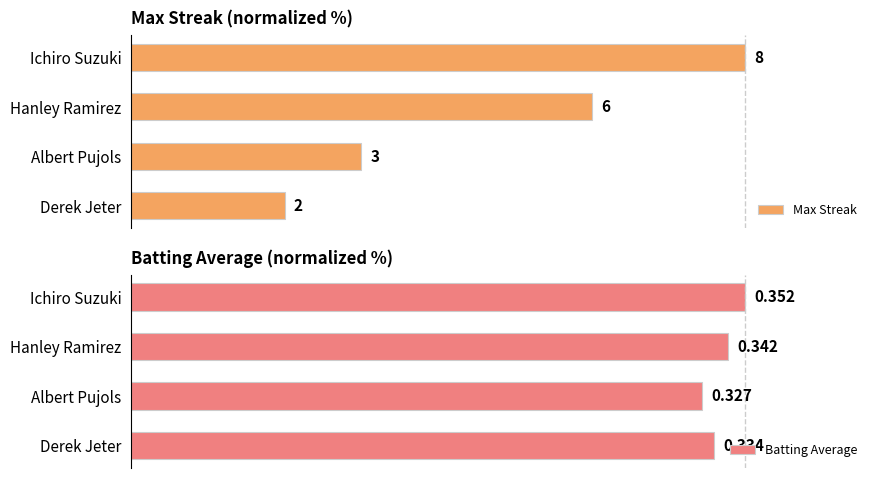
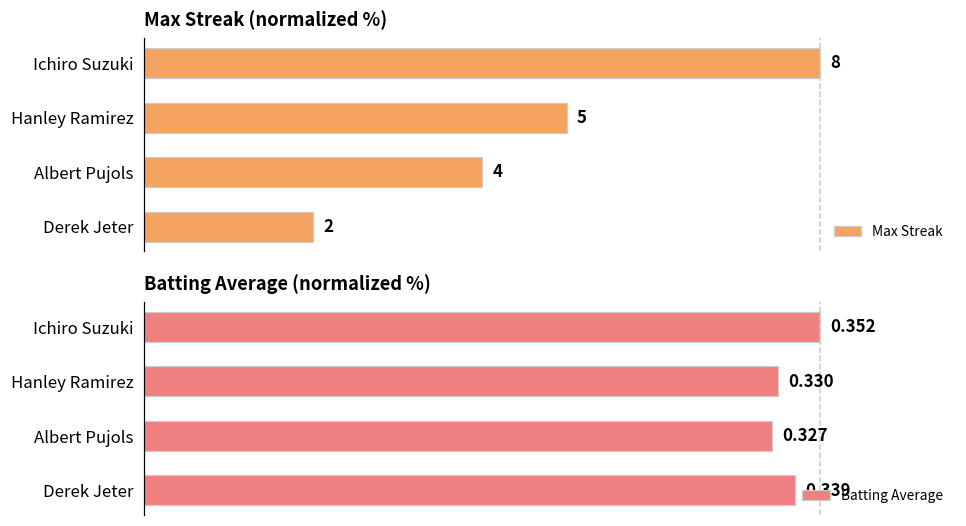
Max Streak (normalized %), Hanley Ramirez: 6 -> 5
Max Streak (normalized %), Albert Pujols: 3 -> 4
Batting Average (normalized %), Hanley Ramirez: 0.342 -> 0.330
Batting Average (normalized %), Derek Jeter: 0.334 -> 0.339
